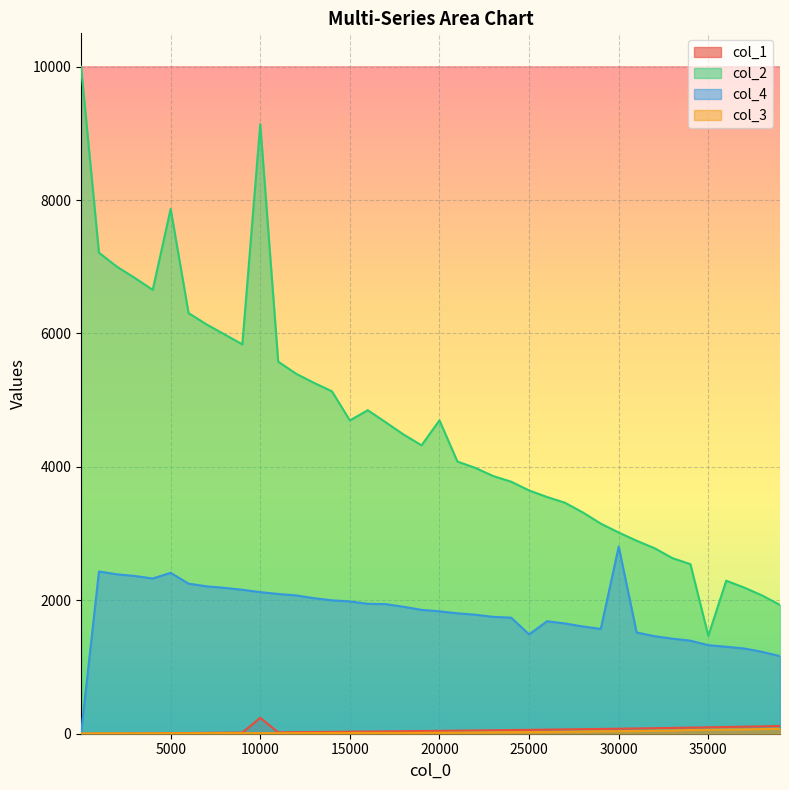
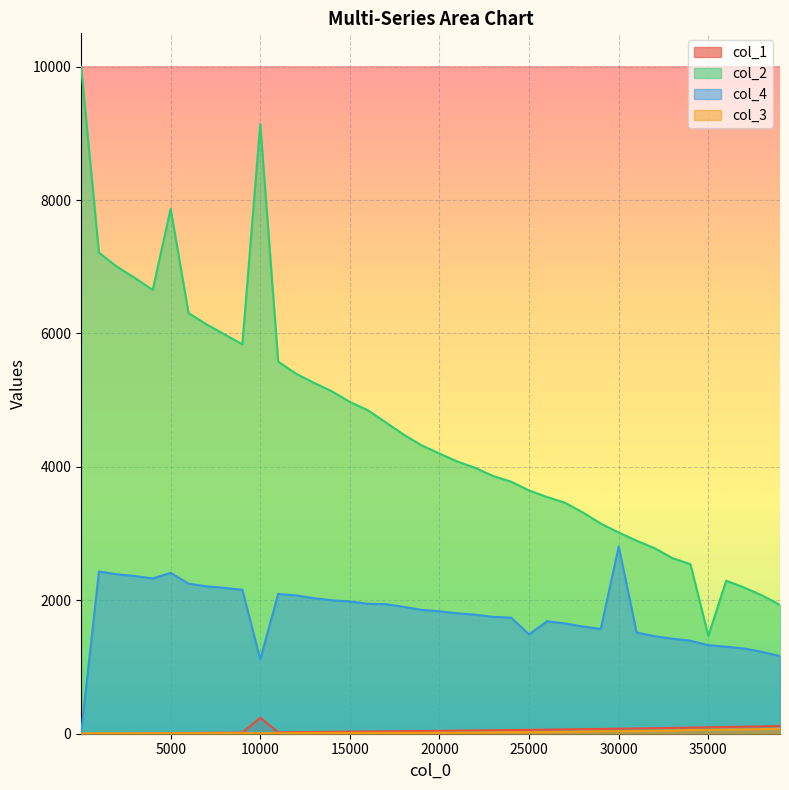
col_4, 10000: 2100 -> 1100
col_2, 15000: 4700 -> 5000
col_2, 20000: 4700 -> 4200
